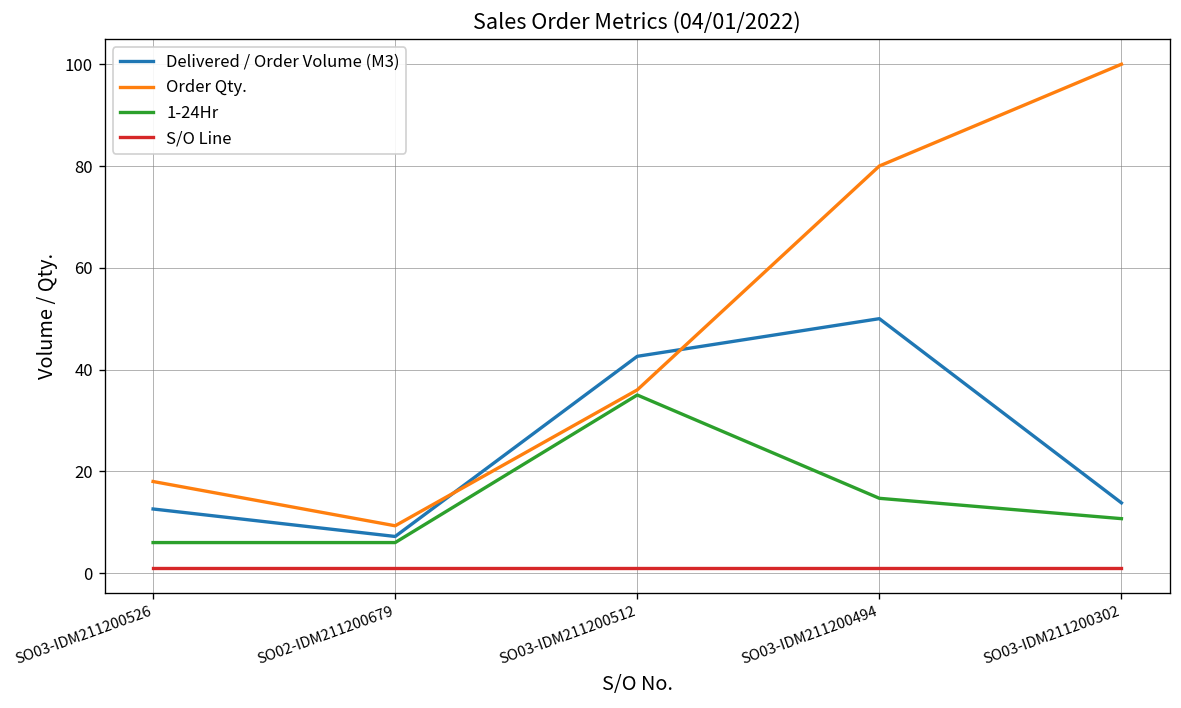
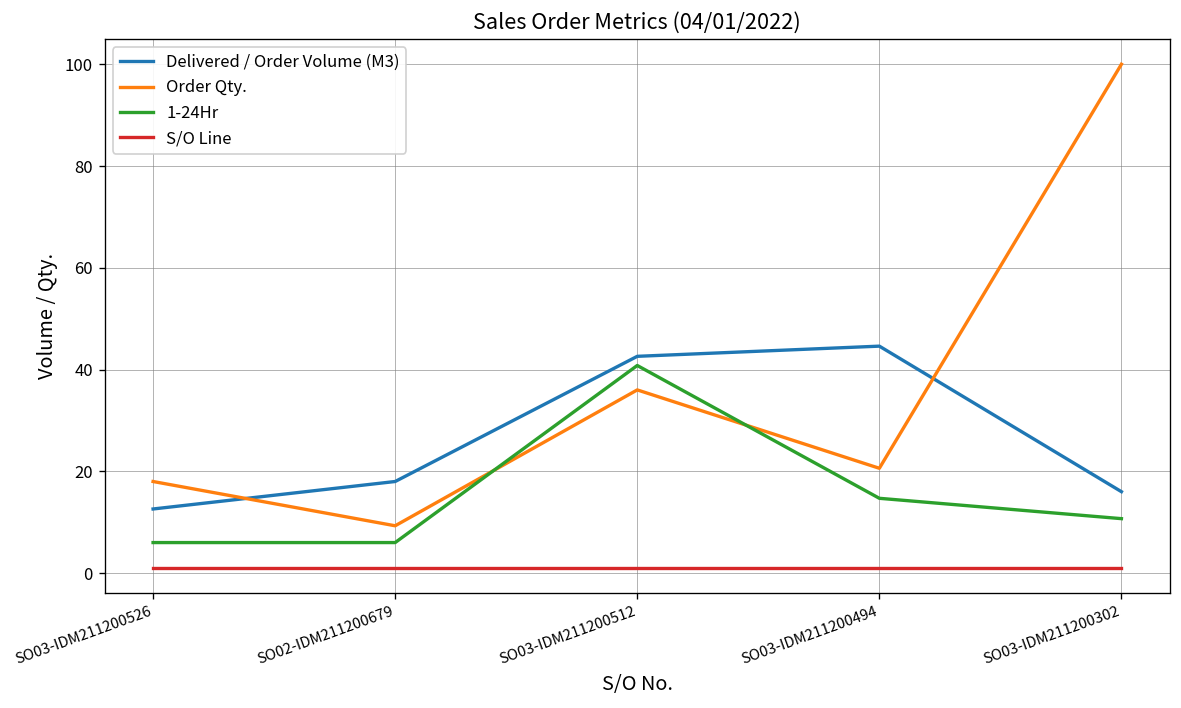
Delivered / Order Volume (M3), SO02-IDM211200679: 7 -> 18
1-24Hr, SO03-IDM211200512: 35 -> 41
Delivered / Order Volume (M3), SO03-IDM211200494: 50 -> 45
Order Qty., SO03-IDM211200494: 80 -> 21
Delivered / Order Volume (M3), SO03-IDM211200302: 14 -> 16
